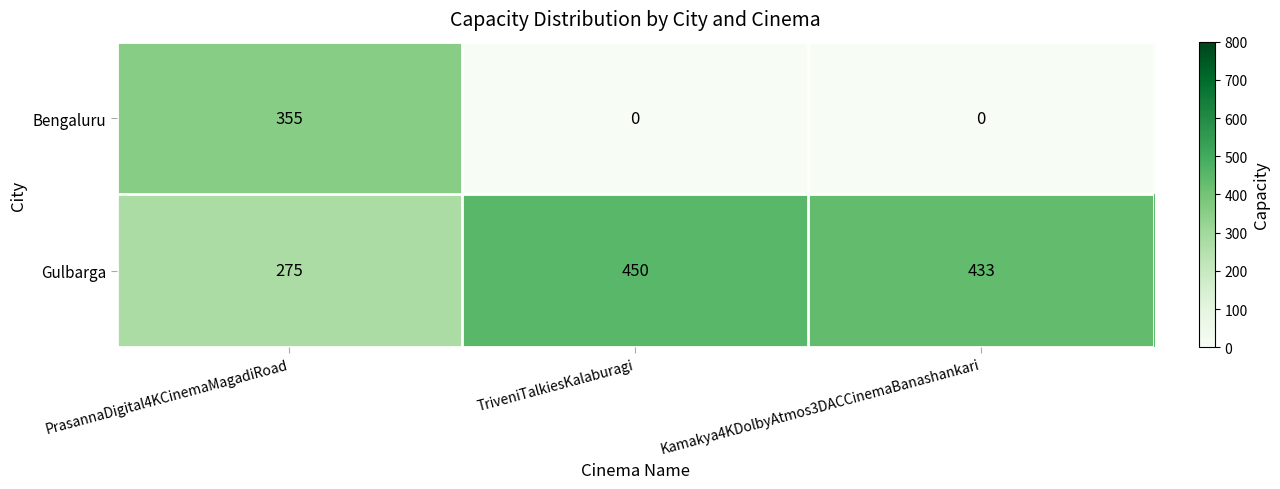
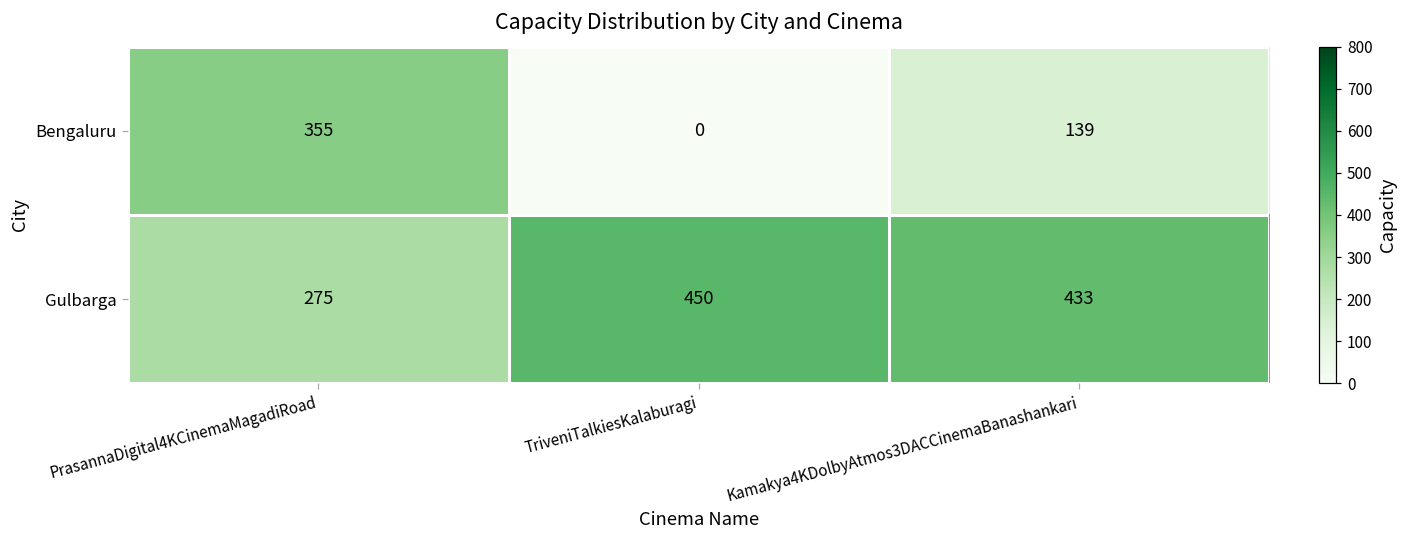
Bengaluru, Kamakya4KDolbyAtmos3DACCinemaBanashankari: 0 -> 139
